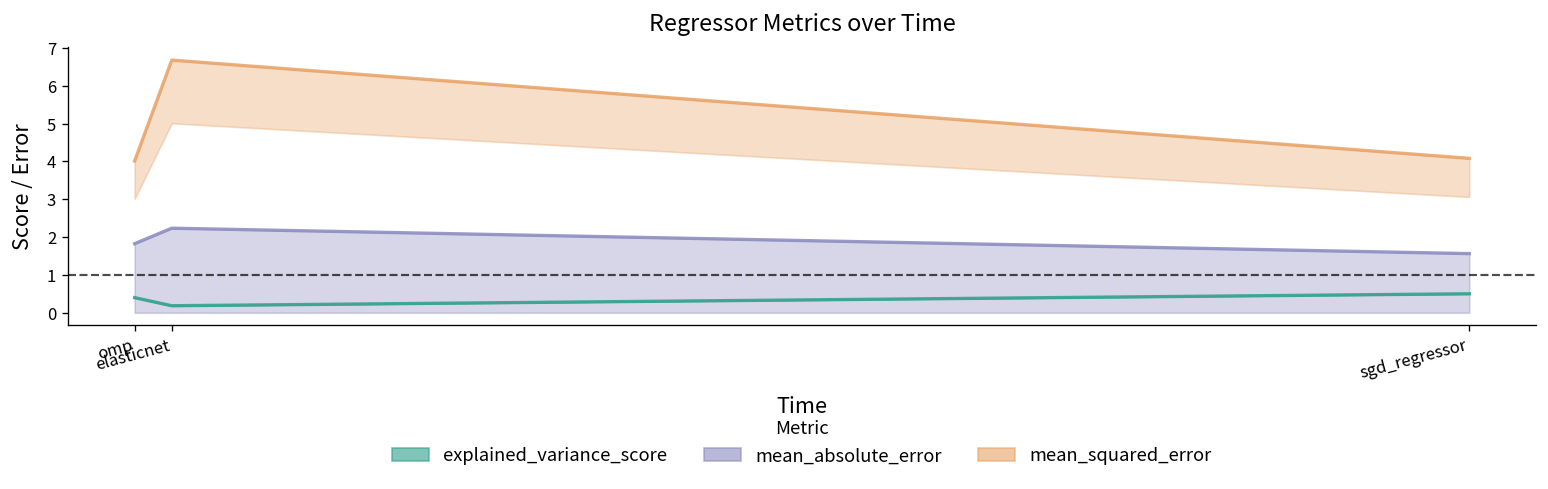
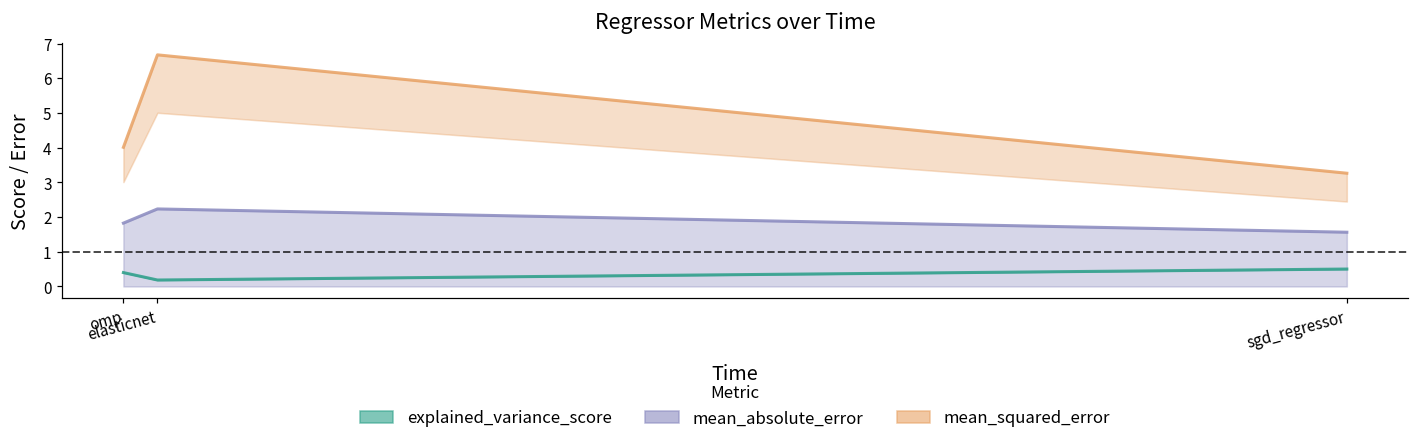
mean_squared_error, sgd_regressor: 4.1 -> 3.3
